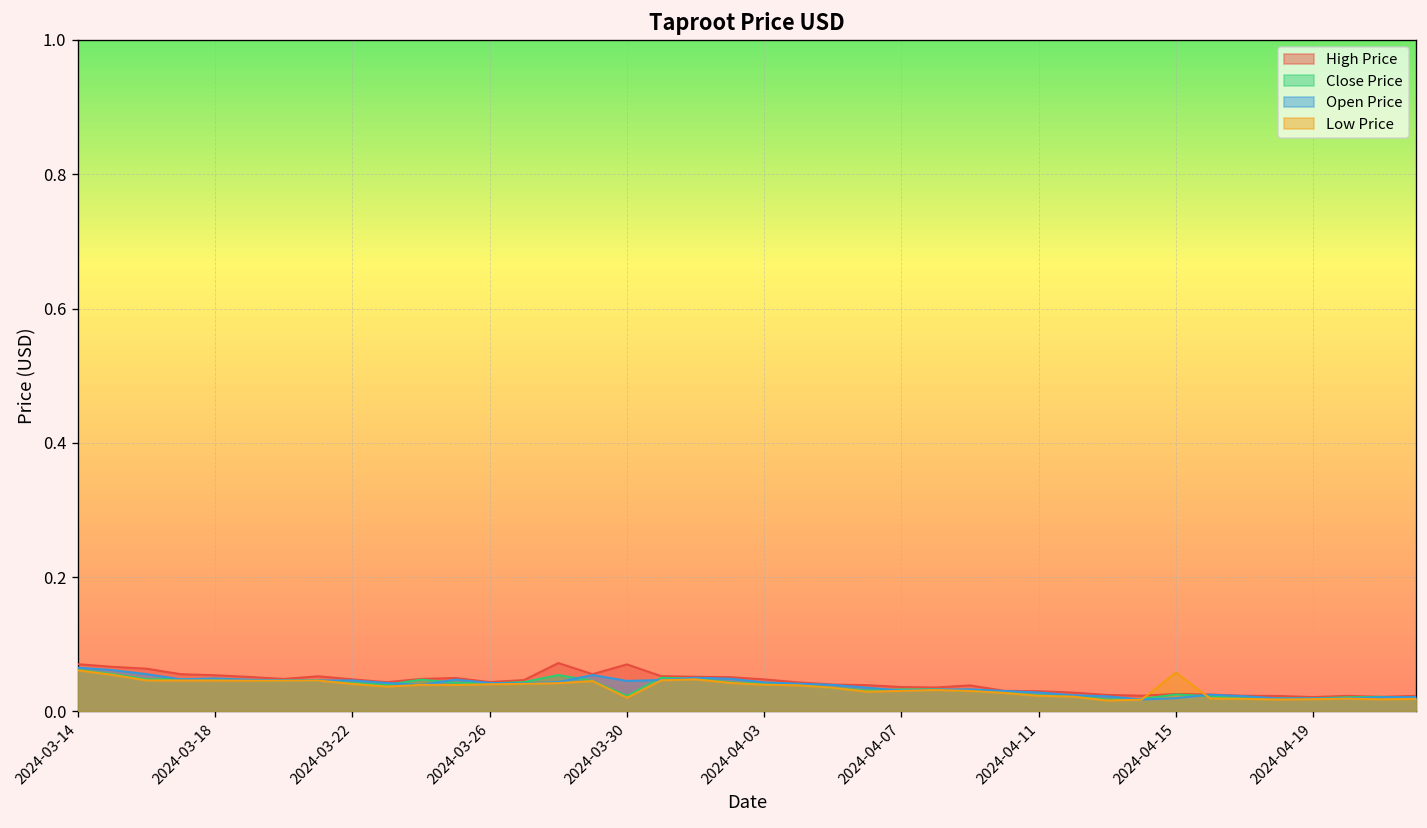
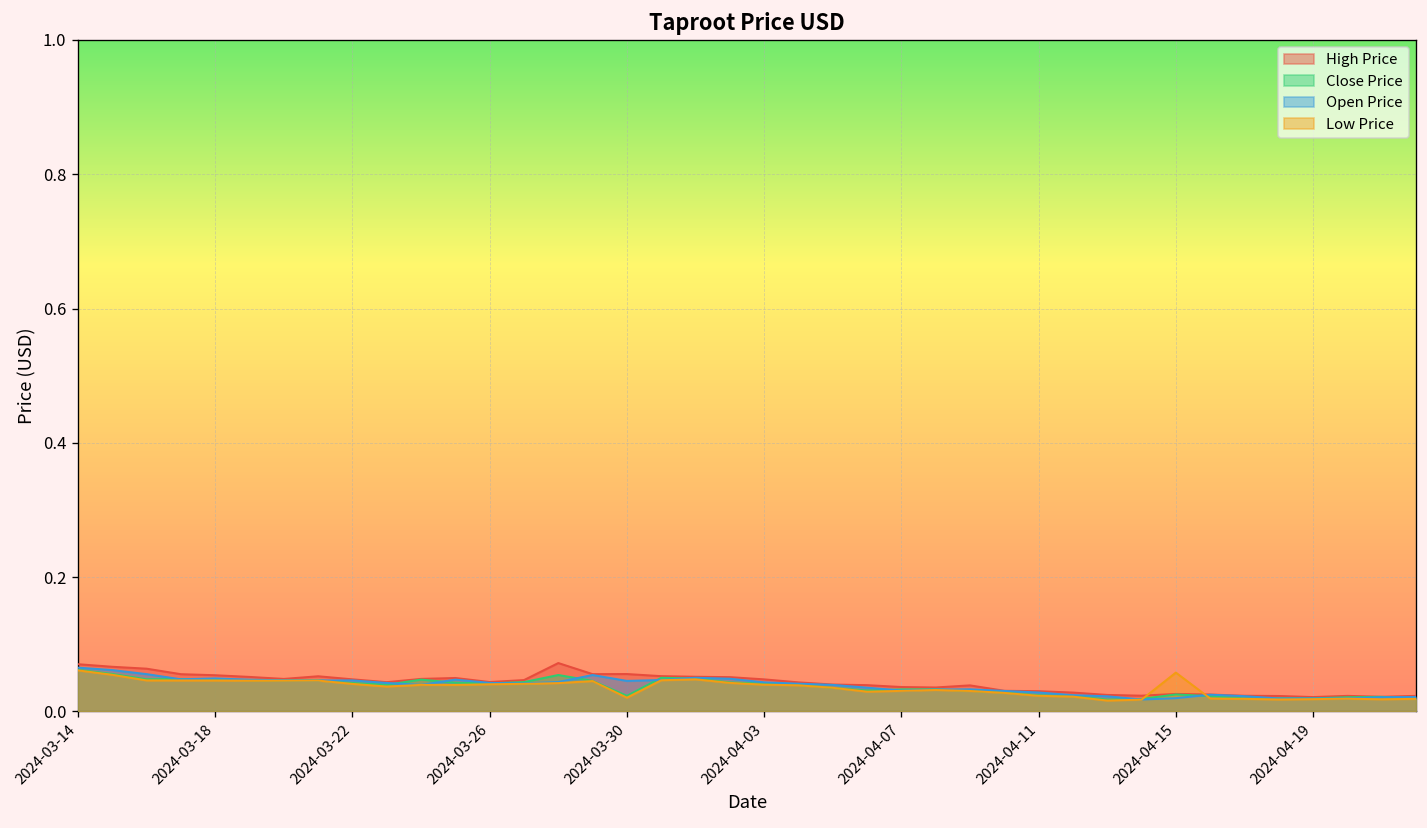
High Price, 2024-03-30: 0.07 -> 0.06
